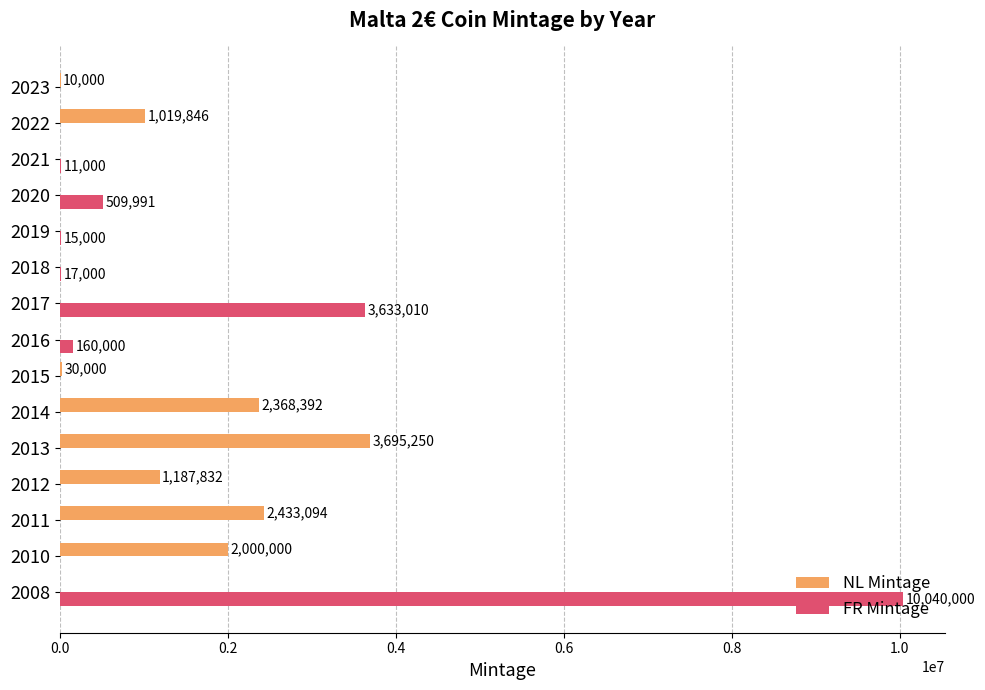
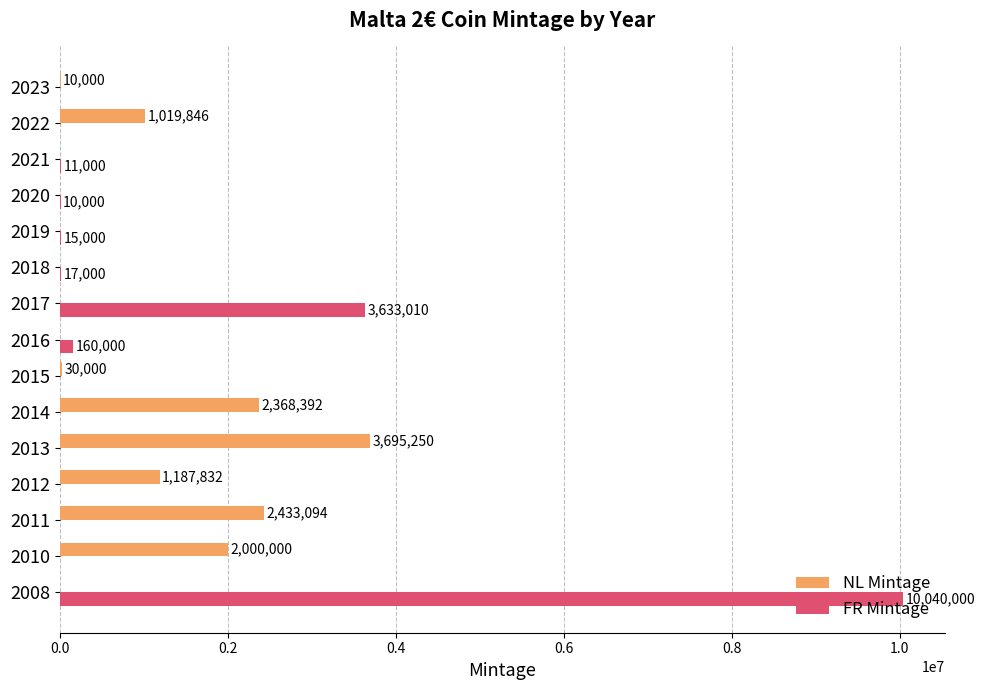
FR Mintage, 2020: 509,991 -> 10,000
